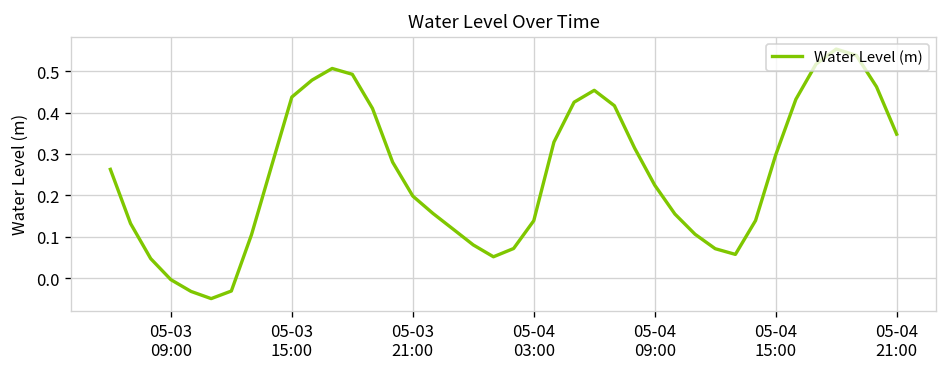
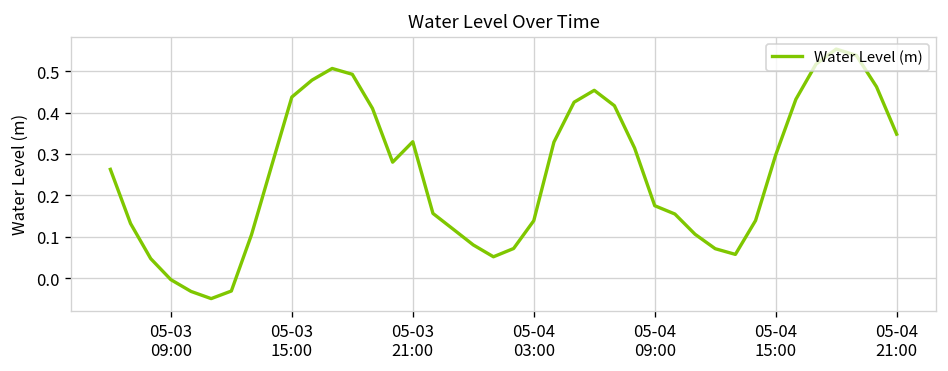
05-03 21:00: 0.20 -> 0.33
05-04 09:00: 0.22 -> 0.18
